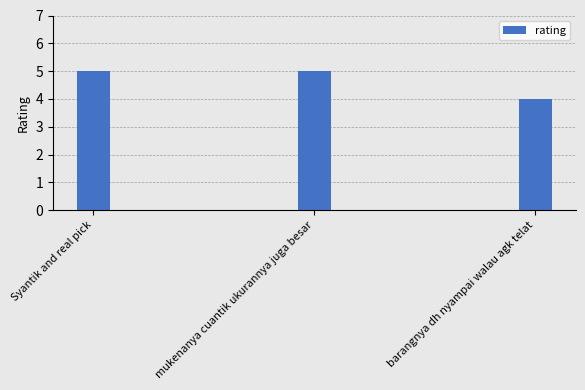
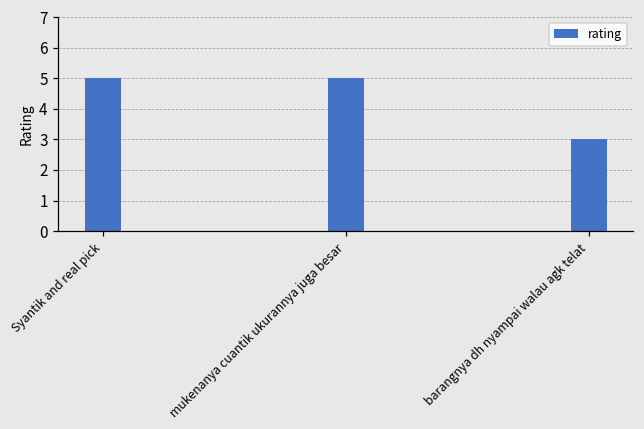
barangnya dh nyampai walau agk telat: 4 -> 3
